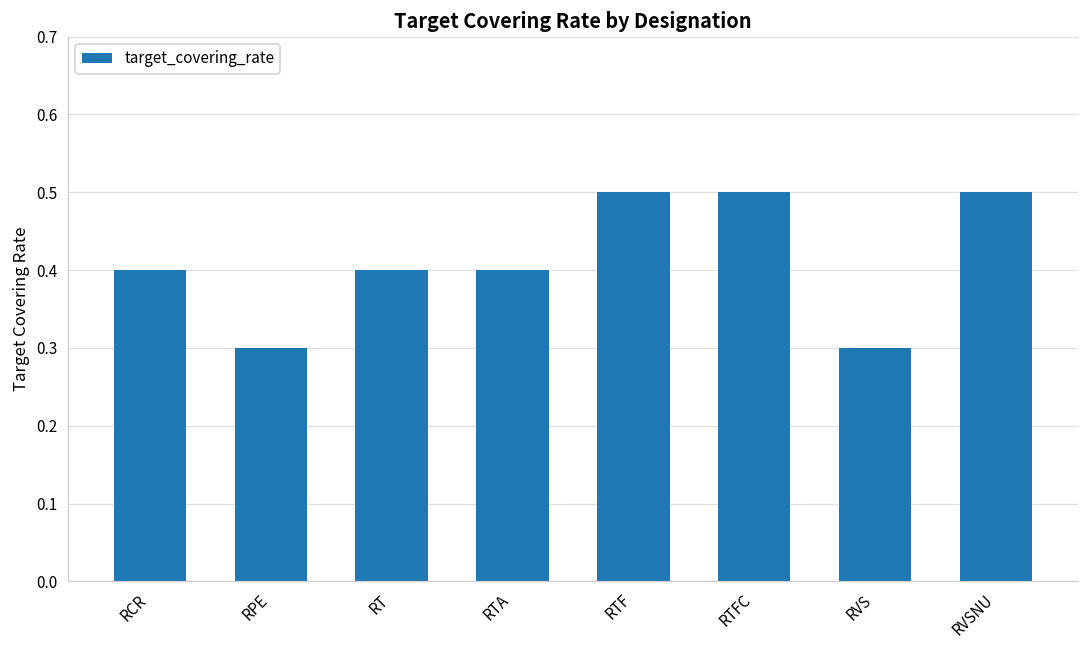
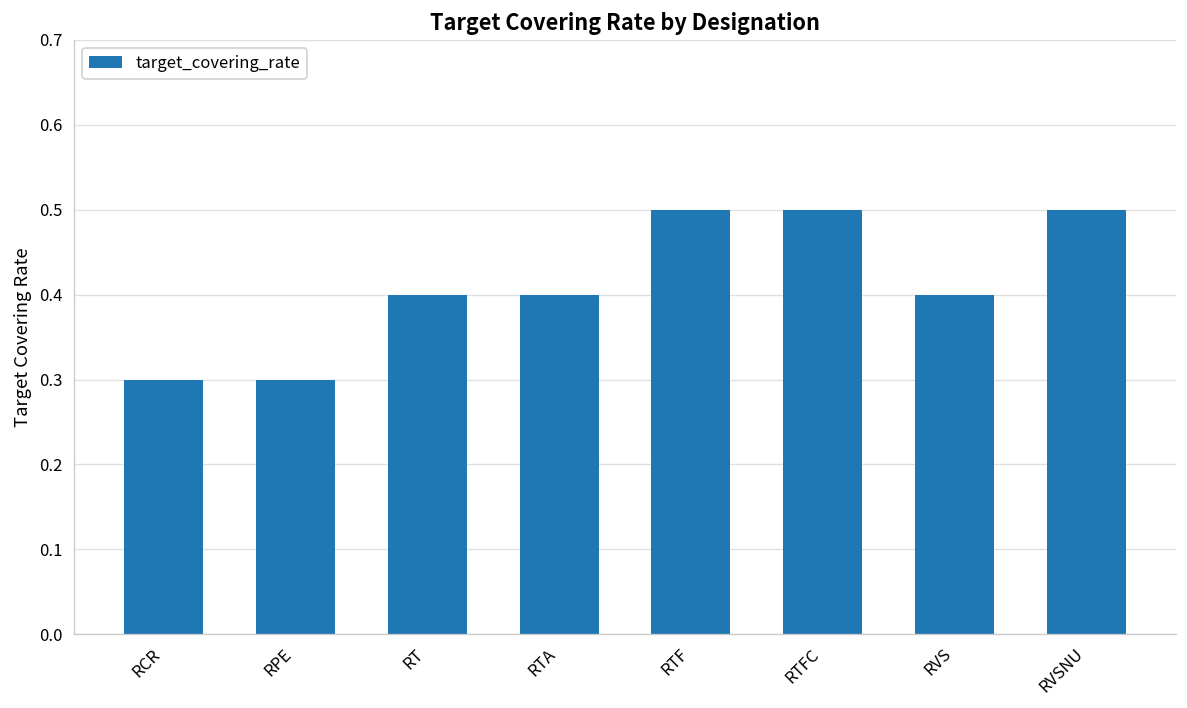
RCR: 0.4 -> 0.3
RVS: 0.3 -> 0.4
